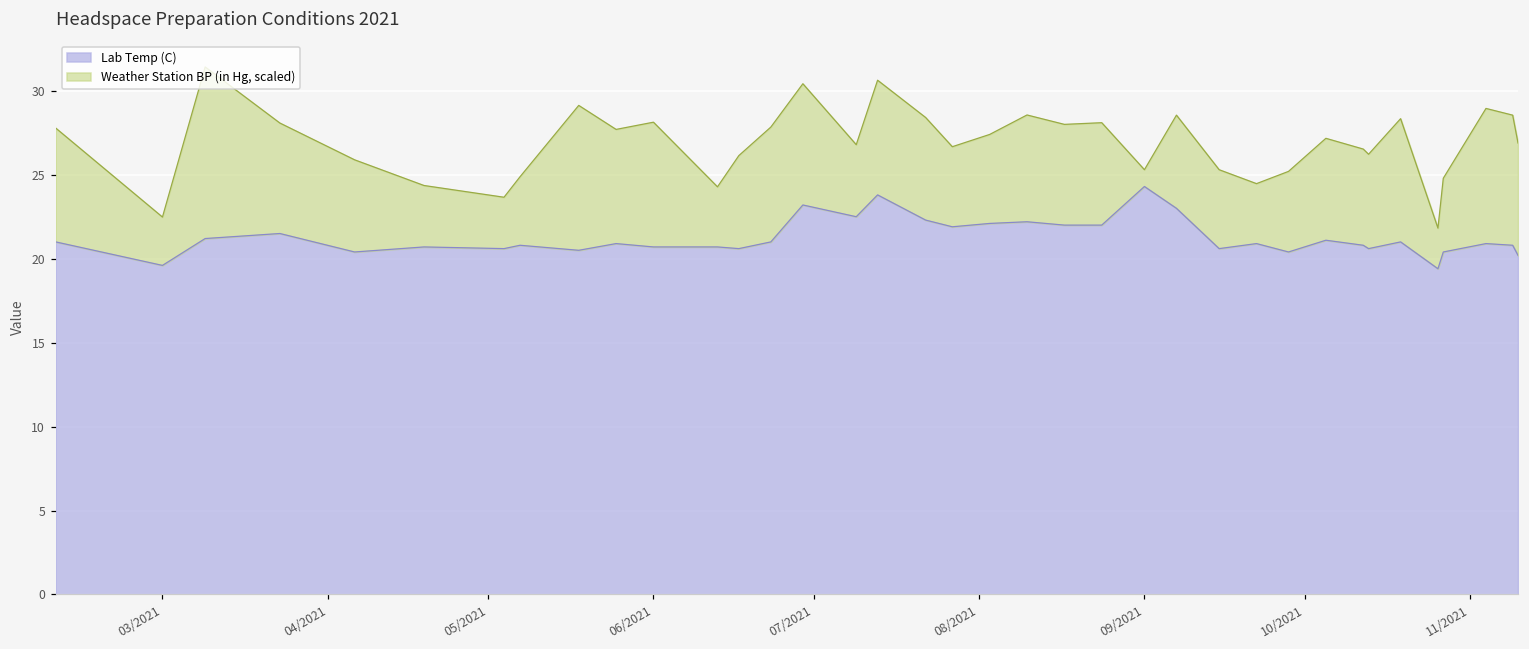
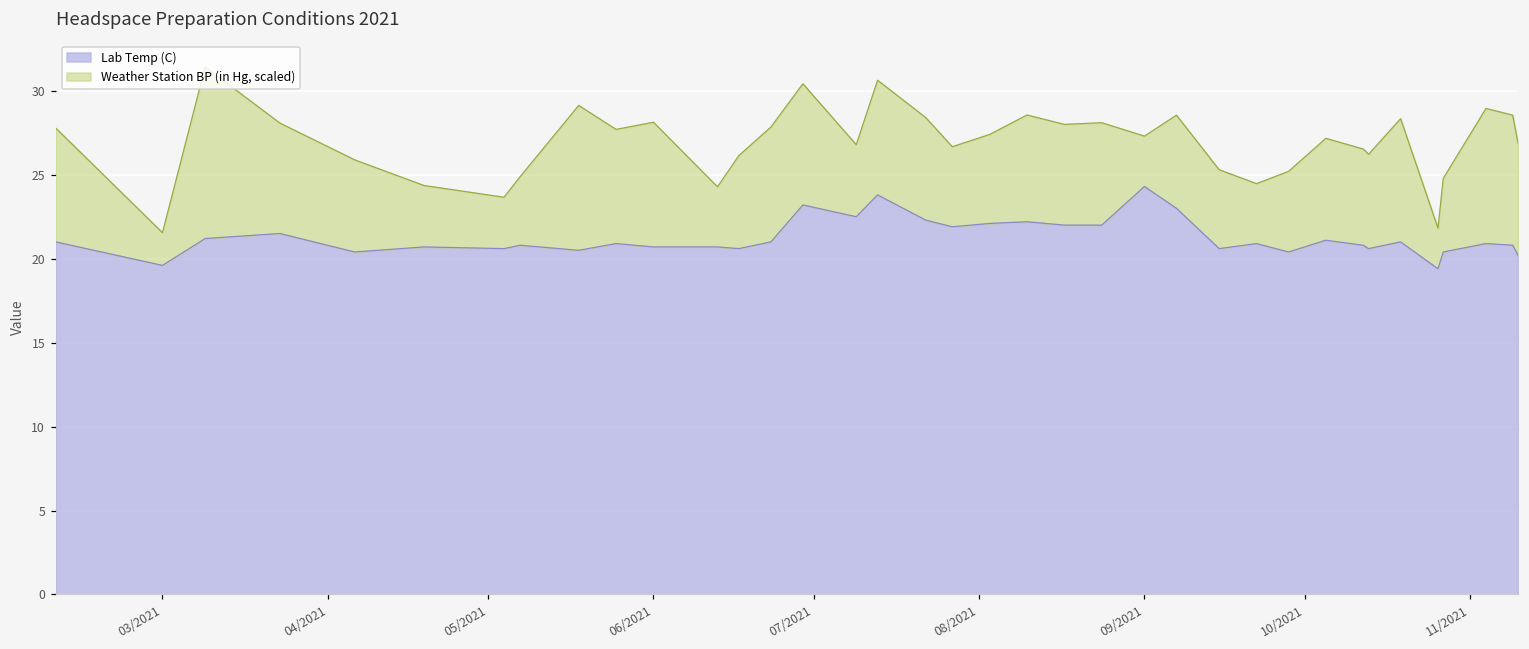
Weather Station BP (in Hg, scaled), 03/2021: 2.9 -> 2.0
Weather Station BP (in Hg, scaled), 09/2021: 1.0 -> 3.0
